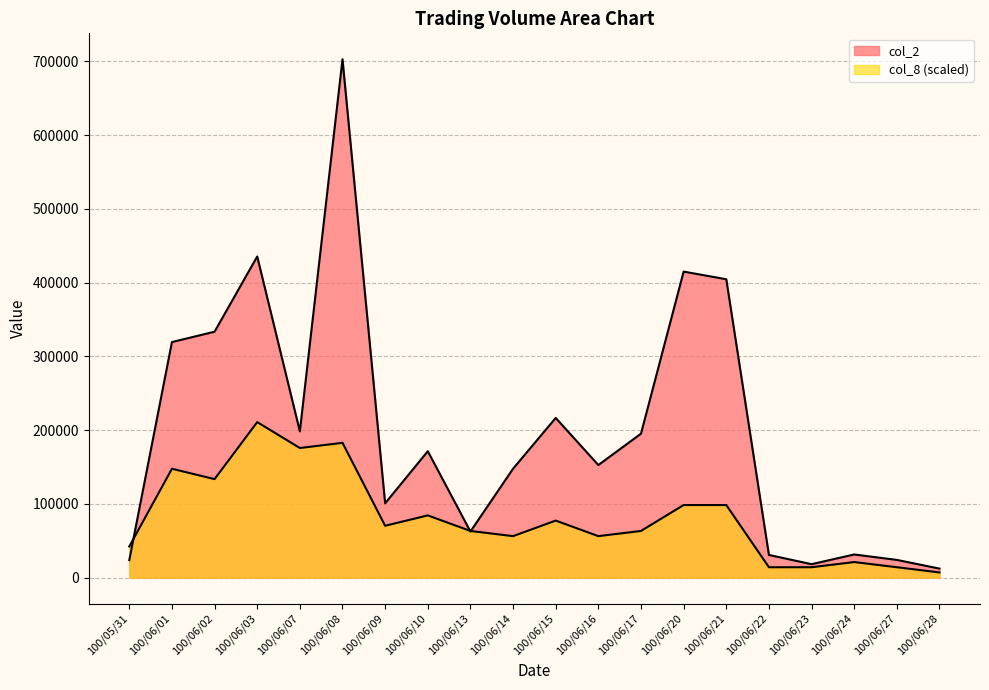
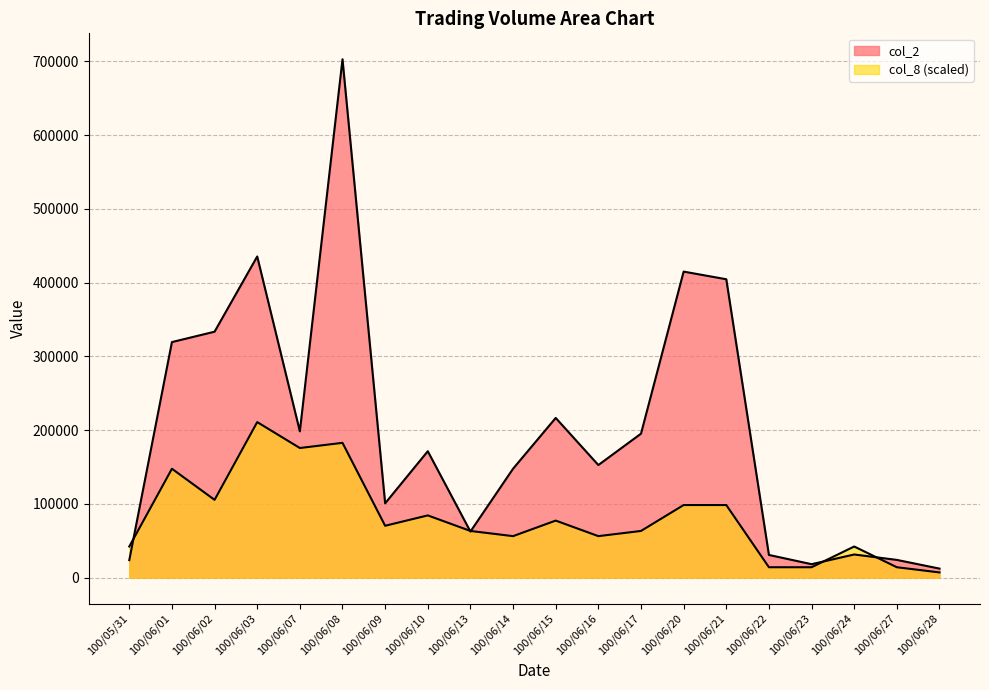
col_8 (scaled), 100/06/02: 130000 -> 110000
col_8 (scaled), 100/06/24: 20000 -> 40000
